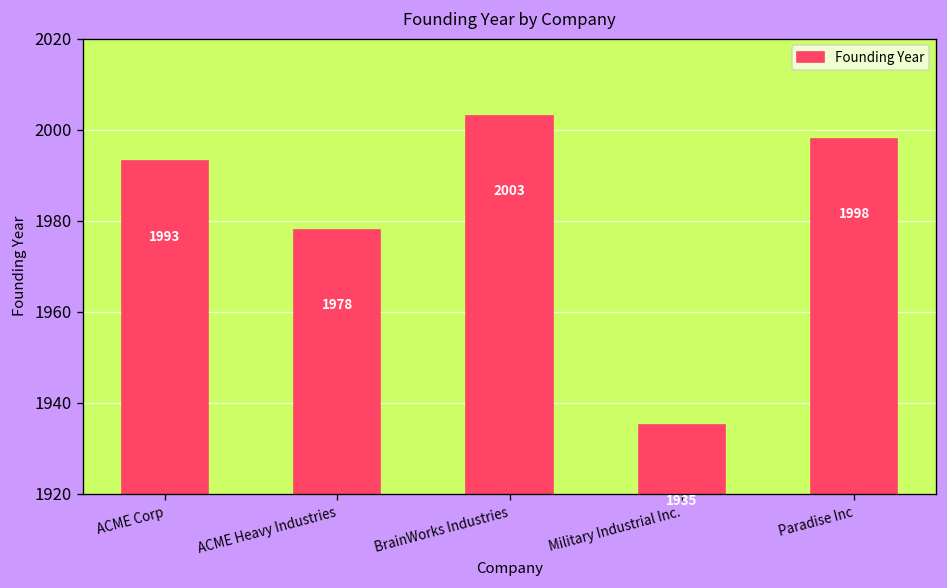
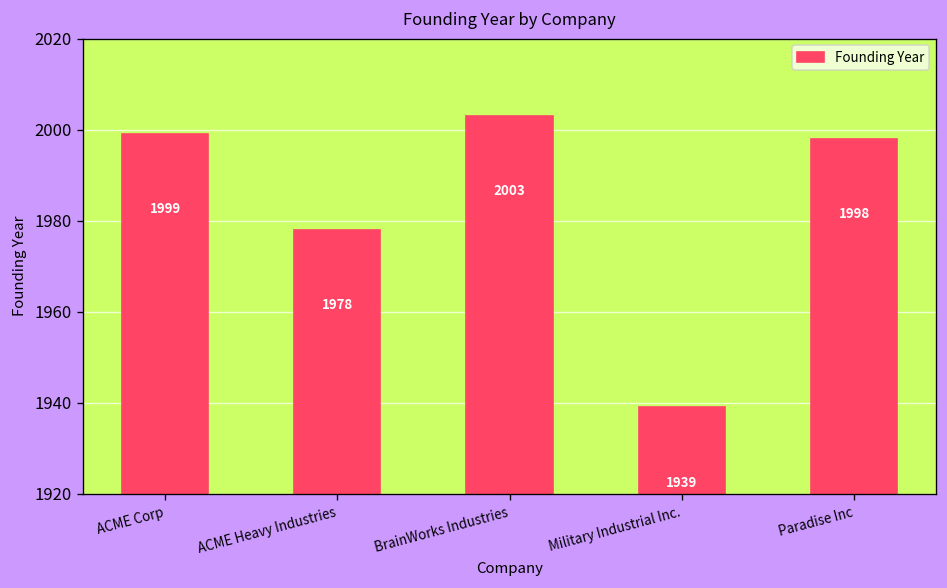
ACME Corp: 1993 -> 1999
Military Industrial Inc.: 1935 -> 1939
